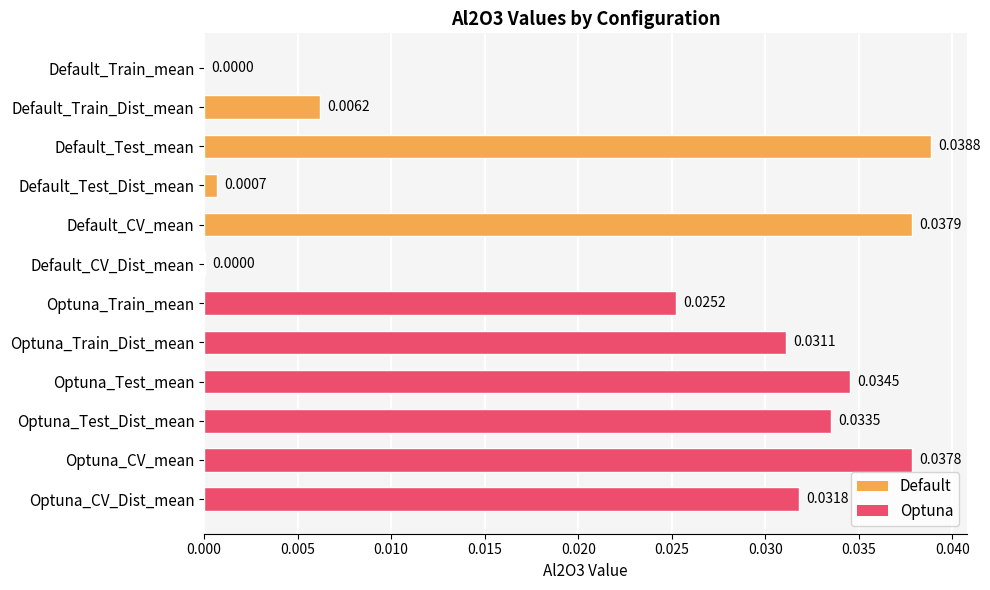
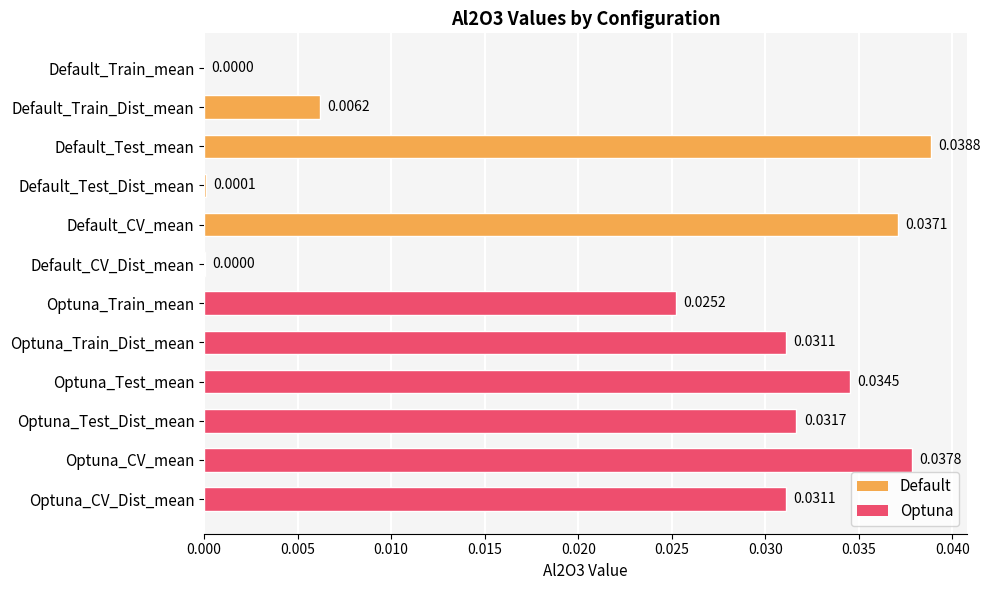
Default_Test_Dist_mean: 0.0007 -> 0.0001
Default_CV_mean: 0.0379 -> 0.0371
Optuna_Test_Dist_mean: 0.0335 -> 0.0317
Optuna_CV_Dist_mean: 0.0318 -> 0.0311
